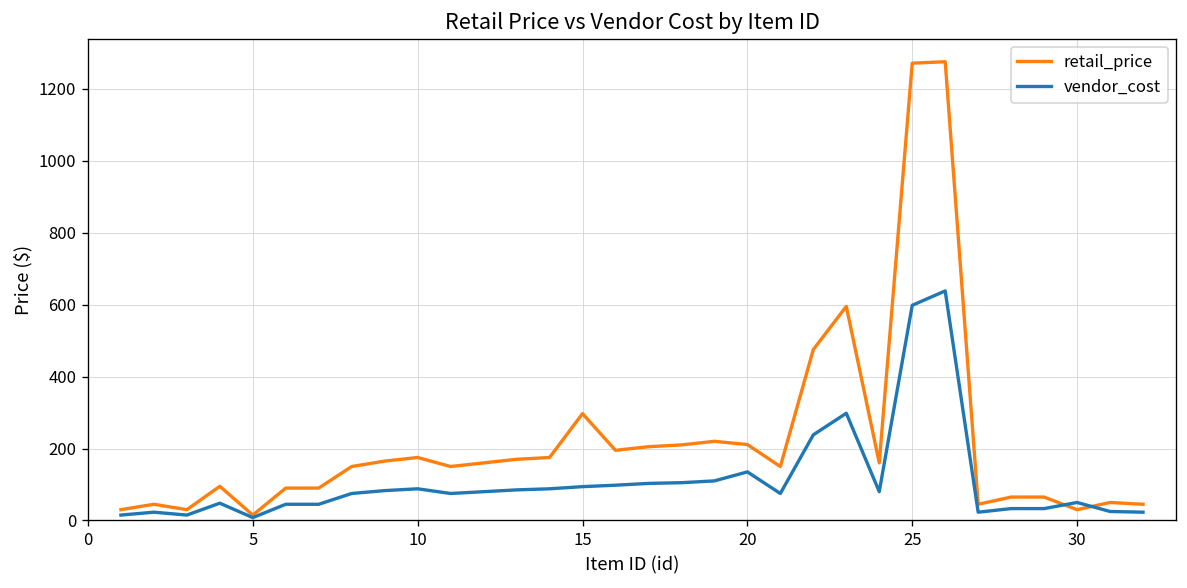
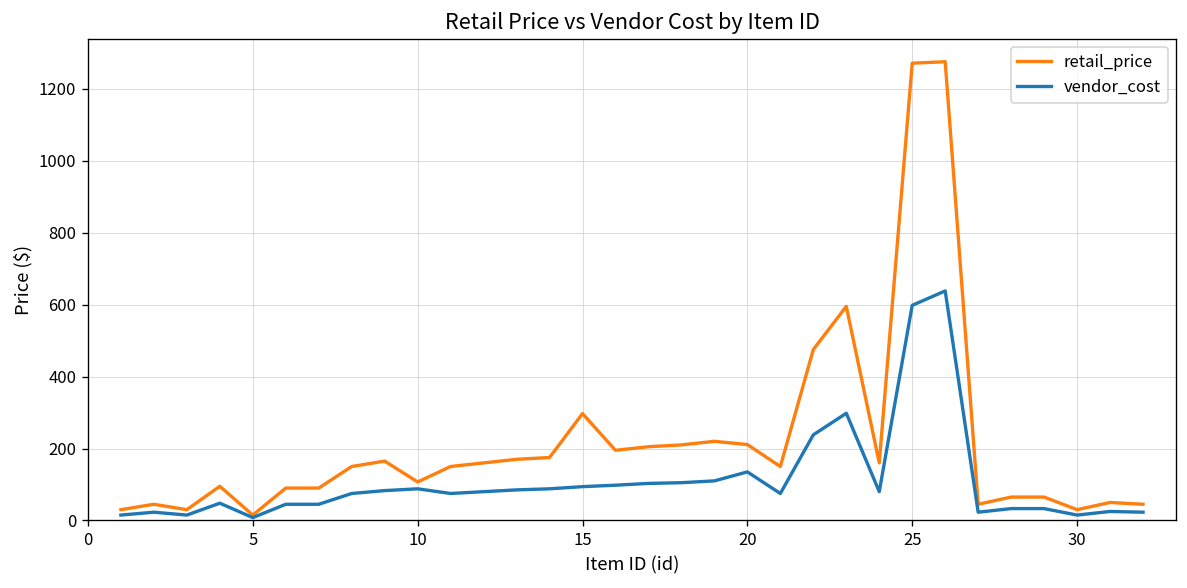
retail_price, 10: 180 -> 110
vendor_cost, 30: 50 -> 20
